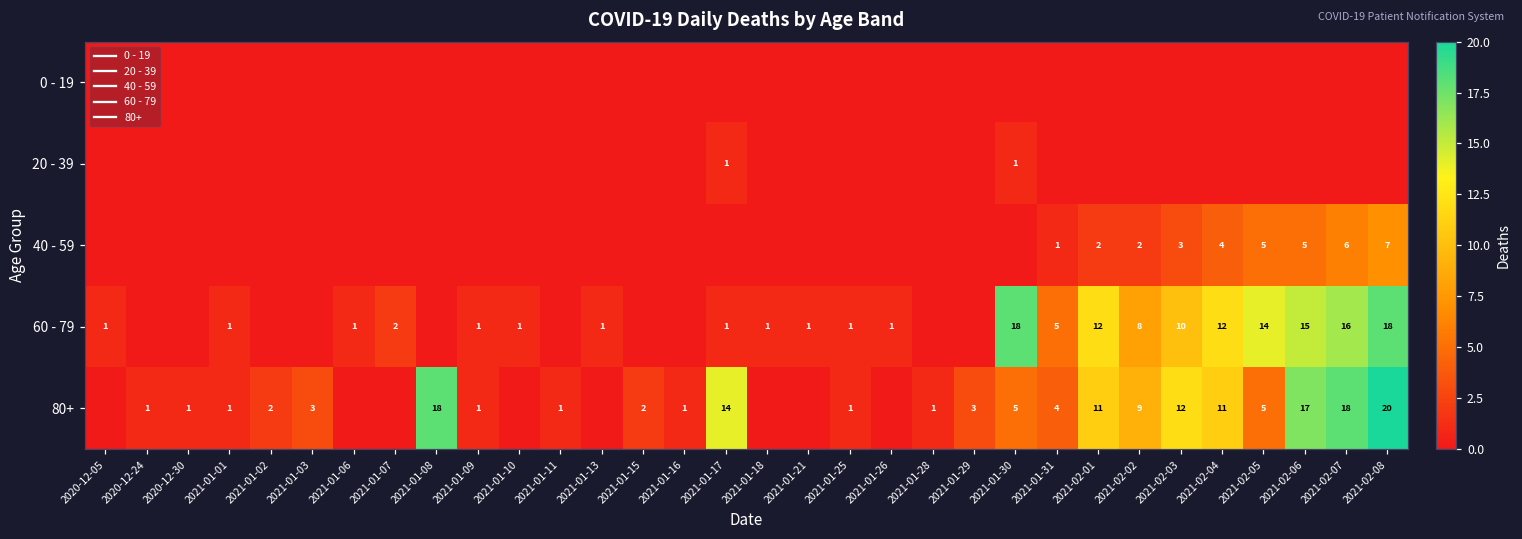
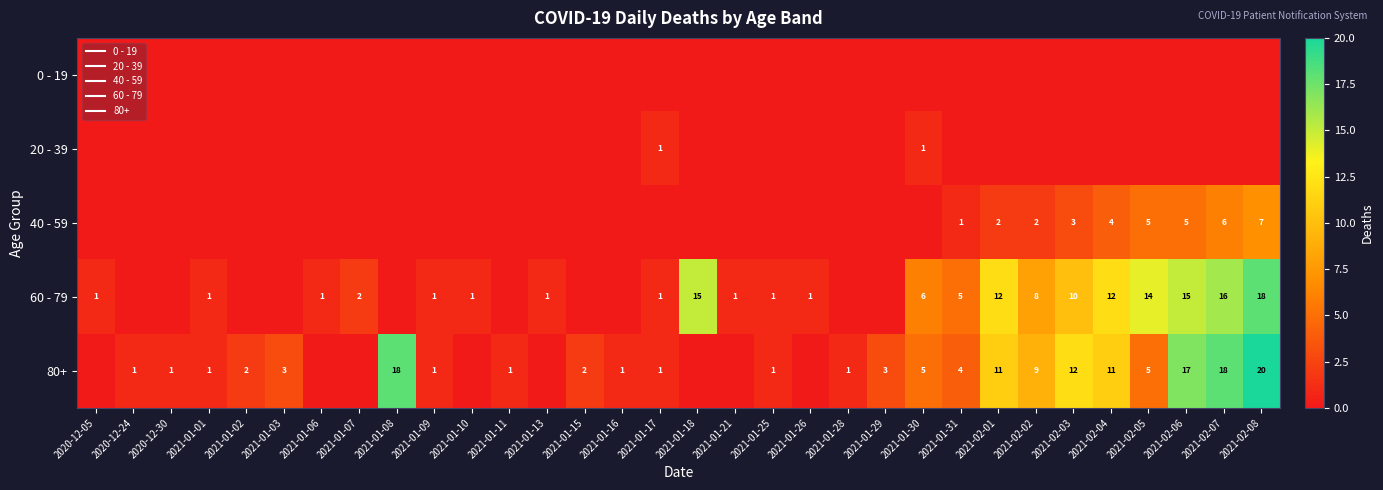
60 - 79, 2021-01-18: 1 -> 15
60 - 79, 2021-01-30: 18 -> 6
80+, 2021-01-17: 14 -> 1
